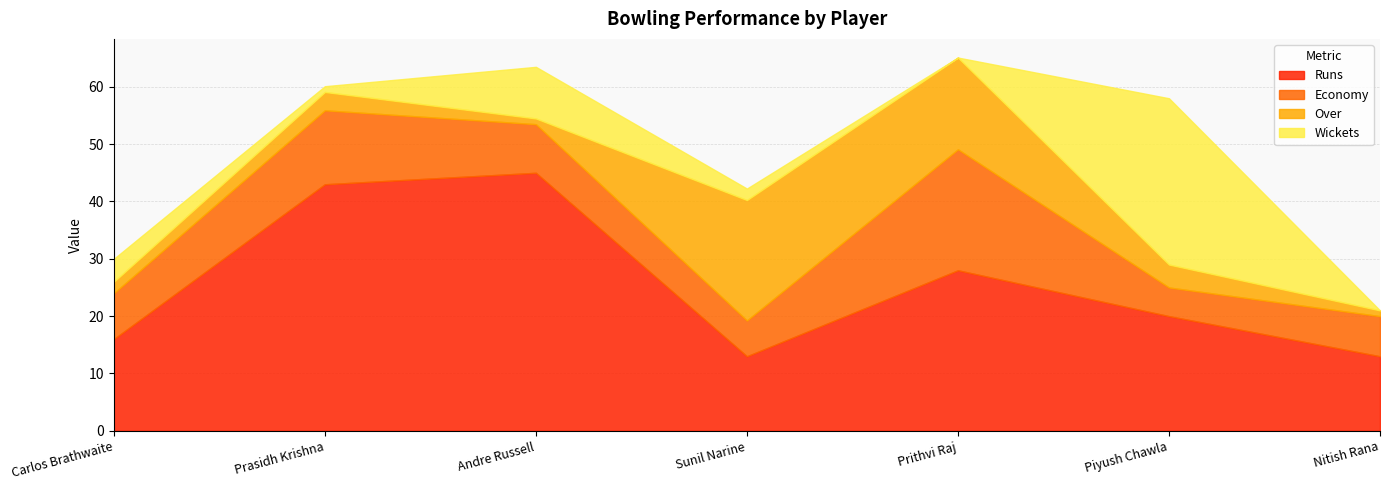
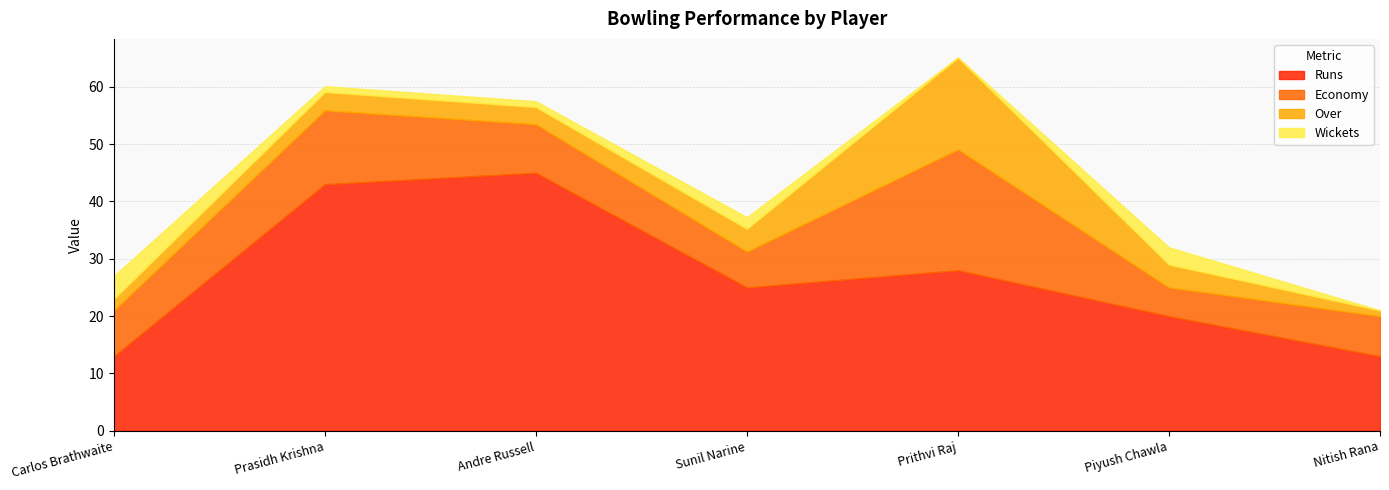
Runs, Carlos Brathwaite: 16 -> 13
Over, Andre Russell: 1 -> 3
Wickets, Andre Russell: 9 -> 1
Runs, Sunil Narine: 13 -> 25
Over, Sunil Narine: 21 -> 4
Wickets, Piyush Chawla: 29 -> 3
